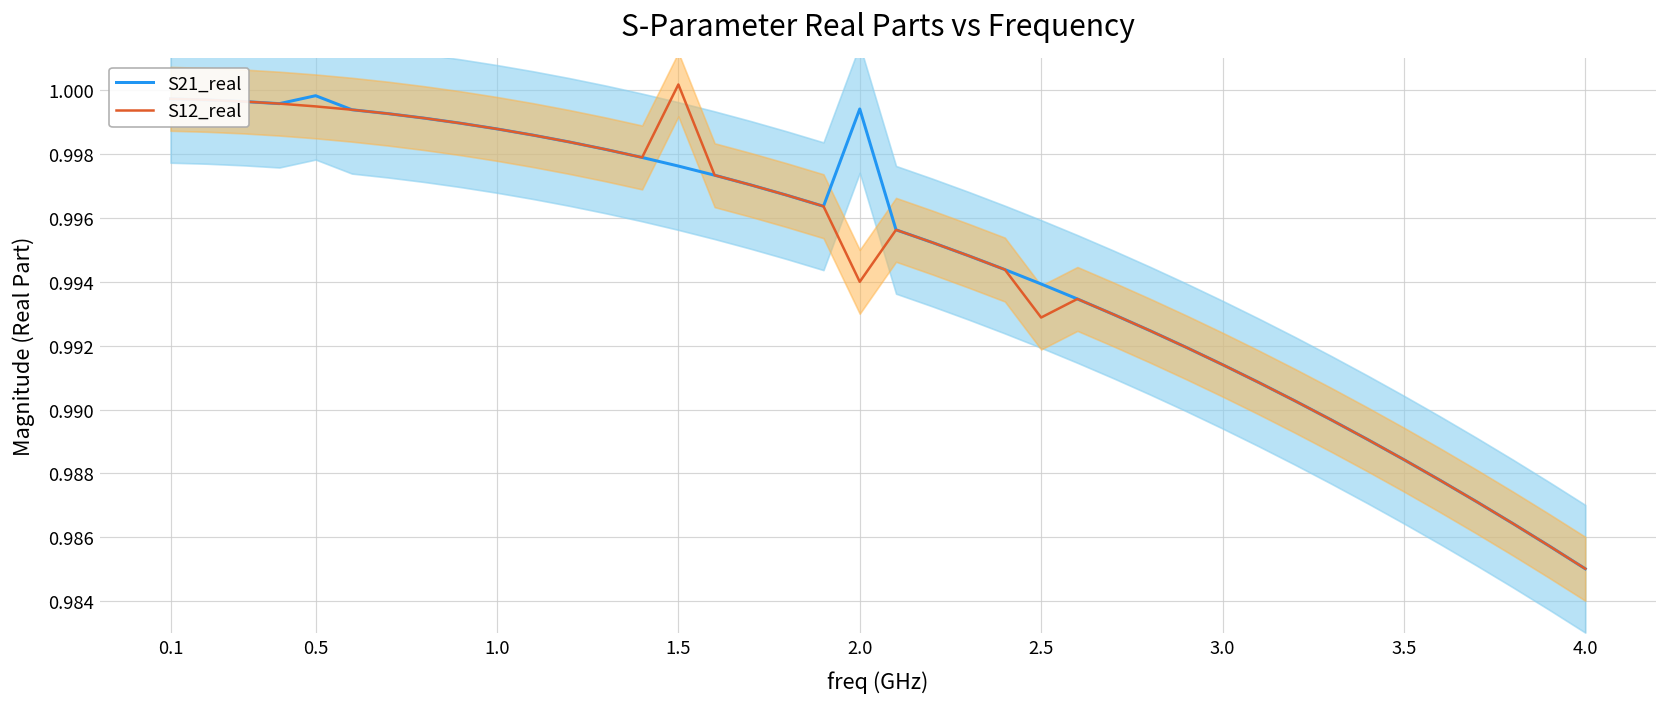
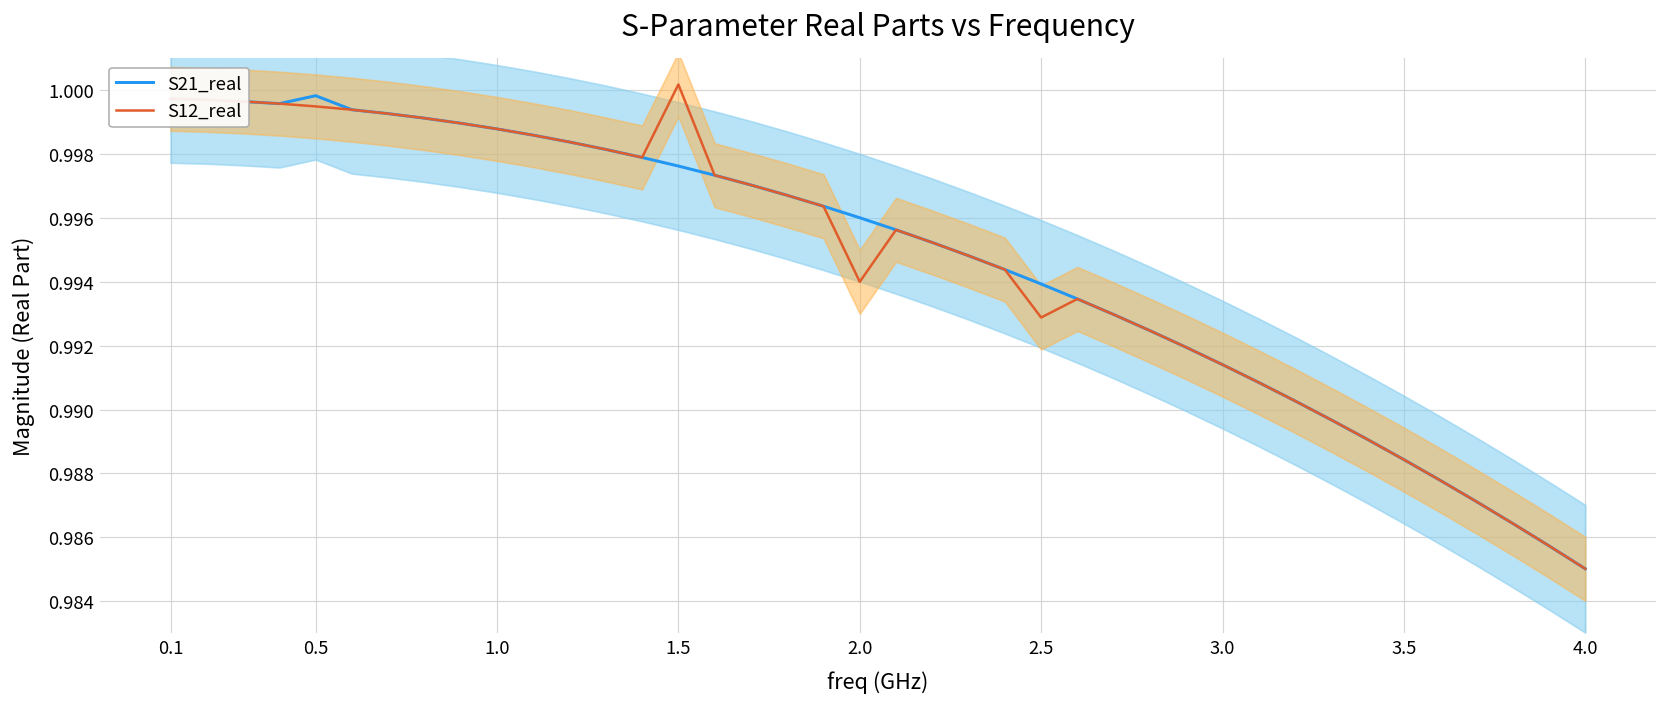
S21_real, 2.0: 0.9994 -> 0.9960
